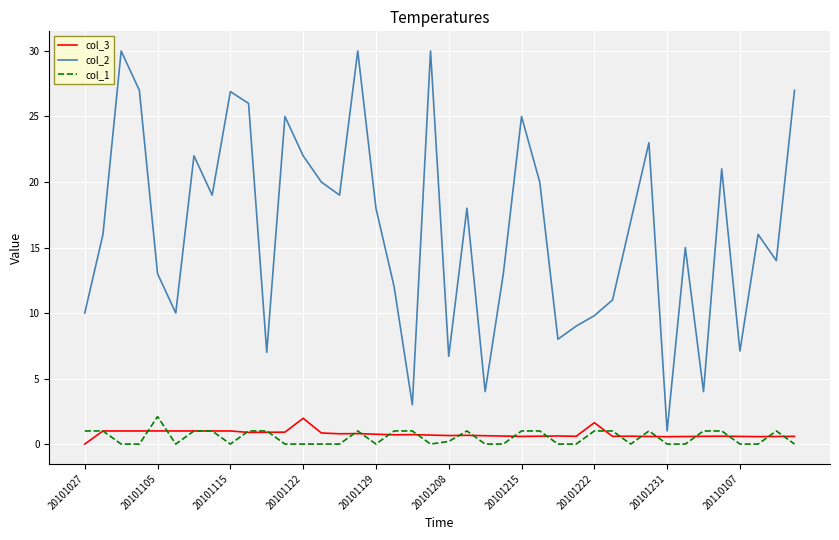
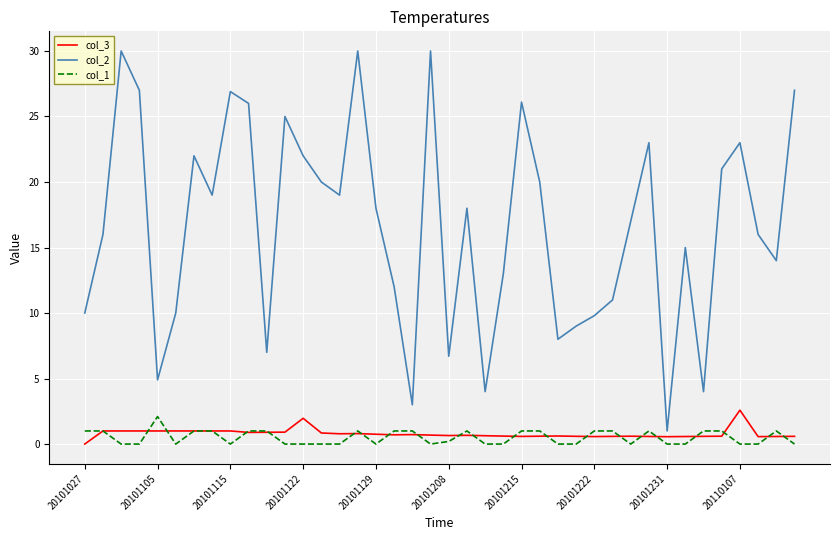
col_2, 20101105: 13.0 -> 4.9
col_2, 20101215: 25.0 -> 26.1
col_3, 20101222: 1.6 -> 0.6
col_3, 20110107: 0.6 -> 2.6
col_2, 20110107: 7.1 -> 23.0
